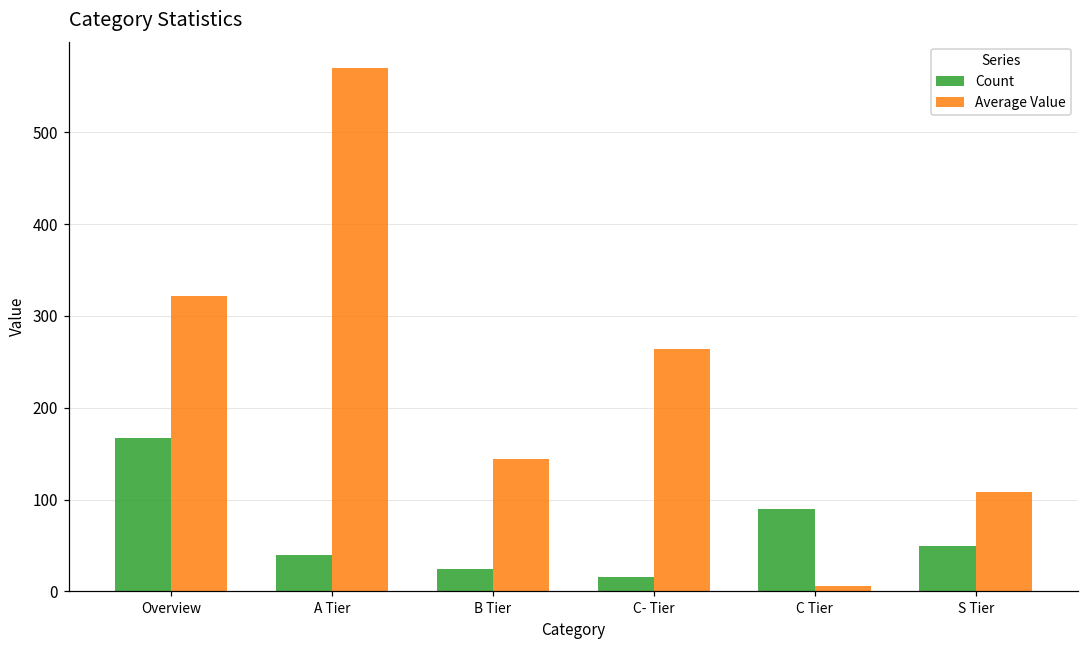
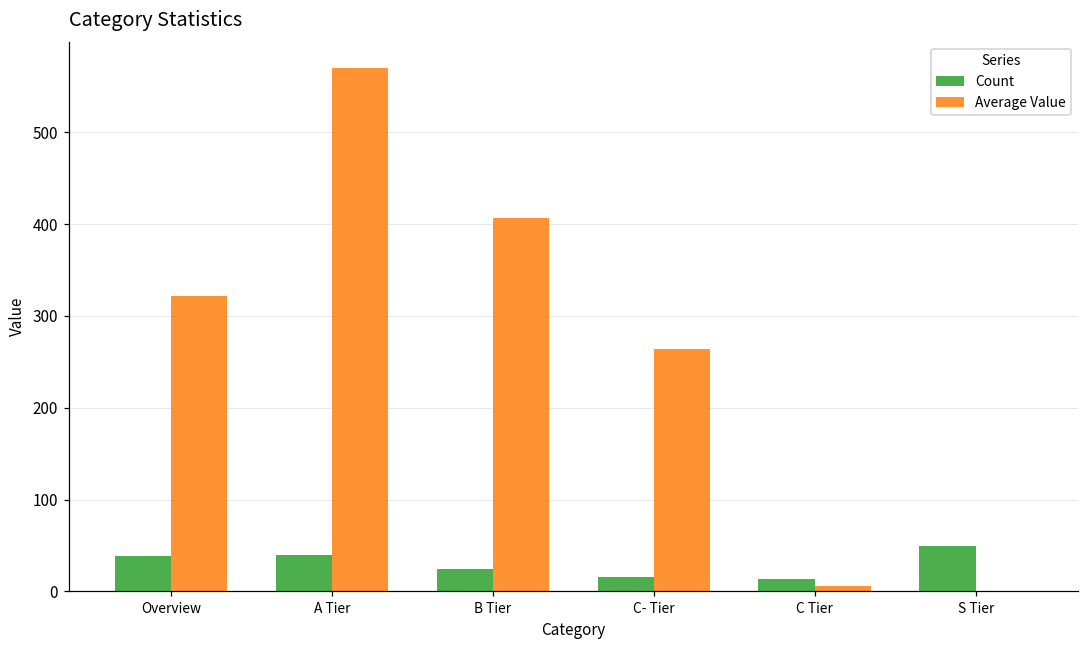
Count, Overview: 170 -> 40
Average Value, B Tier: 140 -> 410
Count, C Tier: 90 -> 10
Average Value, S Tier: 110 -> 0
